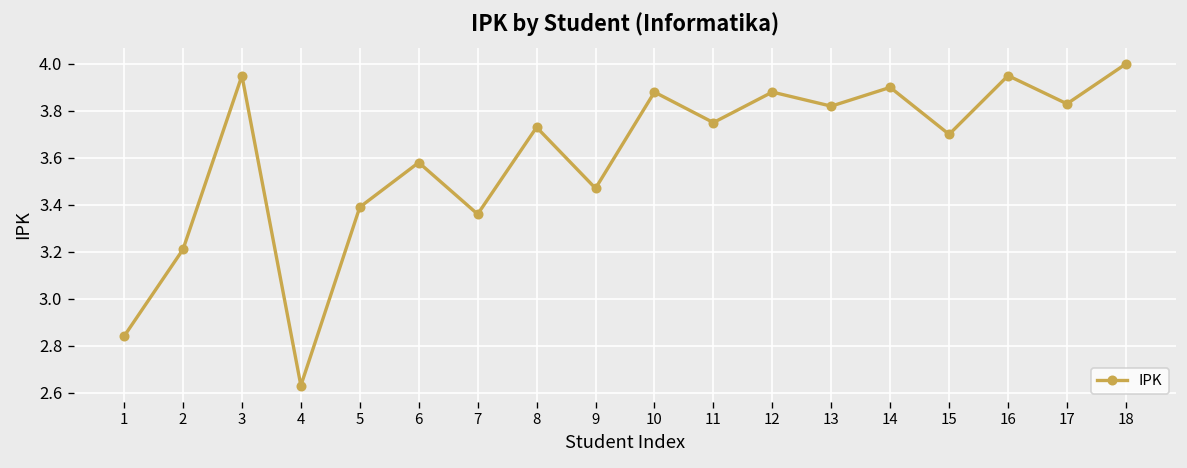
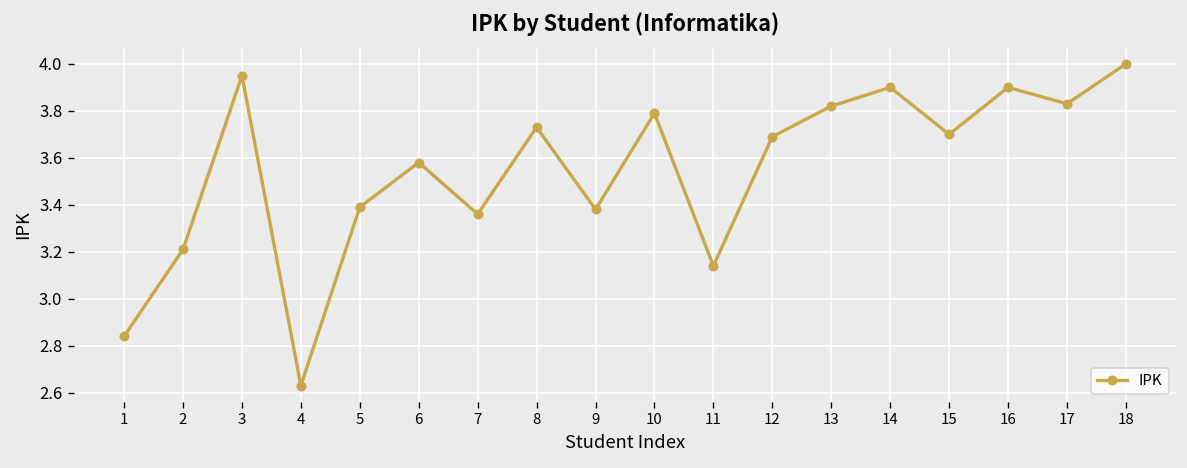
9: 3.47 -> 3.38
10: 3.88 -> 3.79
11: 3.75 -> 3.14
12: 3.88 -> 3.69
16: 3.95 -> 3.90
